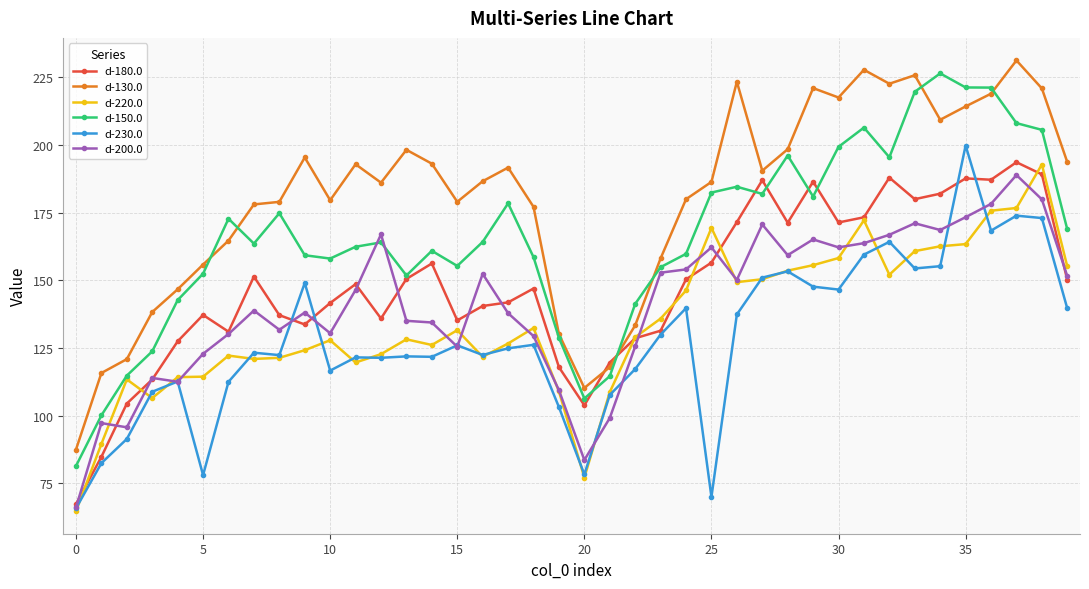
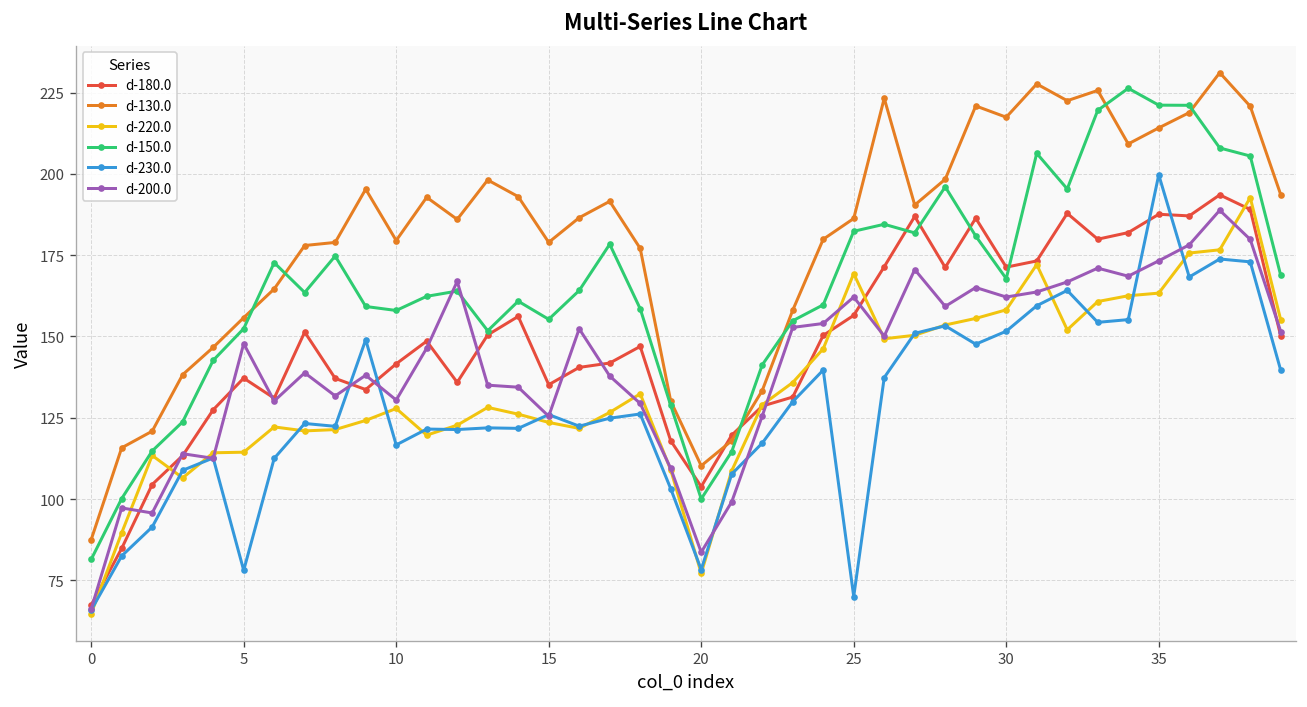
d-200.0, 5: 123 -> 148
d-220.0, 15: 132 -> 124
d-150.0, 20: 106 -> 100
d-150.0, 30: 199 -> 168
d-230.0, 30: 147 -> 152
